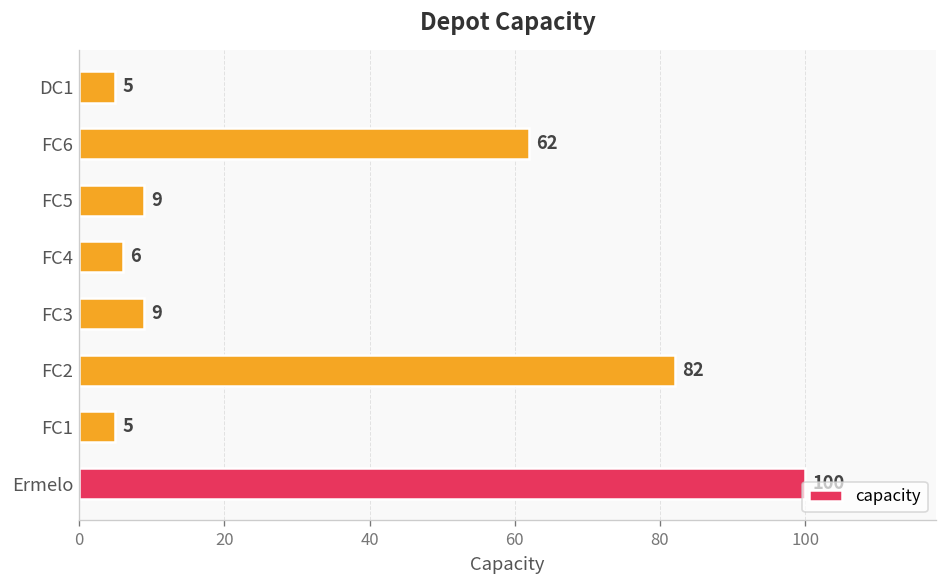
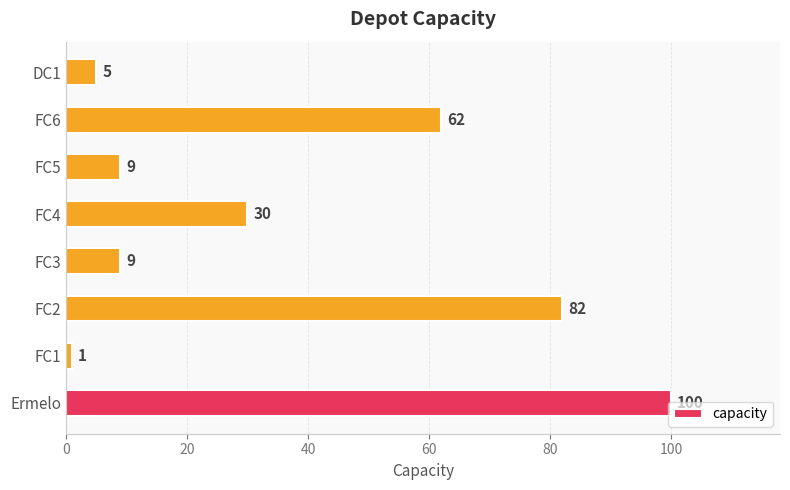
FC4: 6 -> 30
FC1: 5 -> 1
